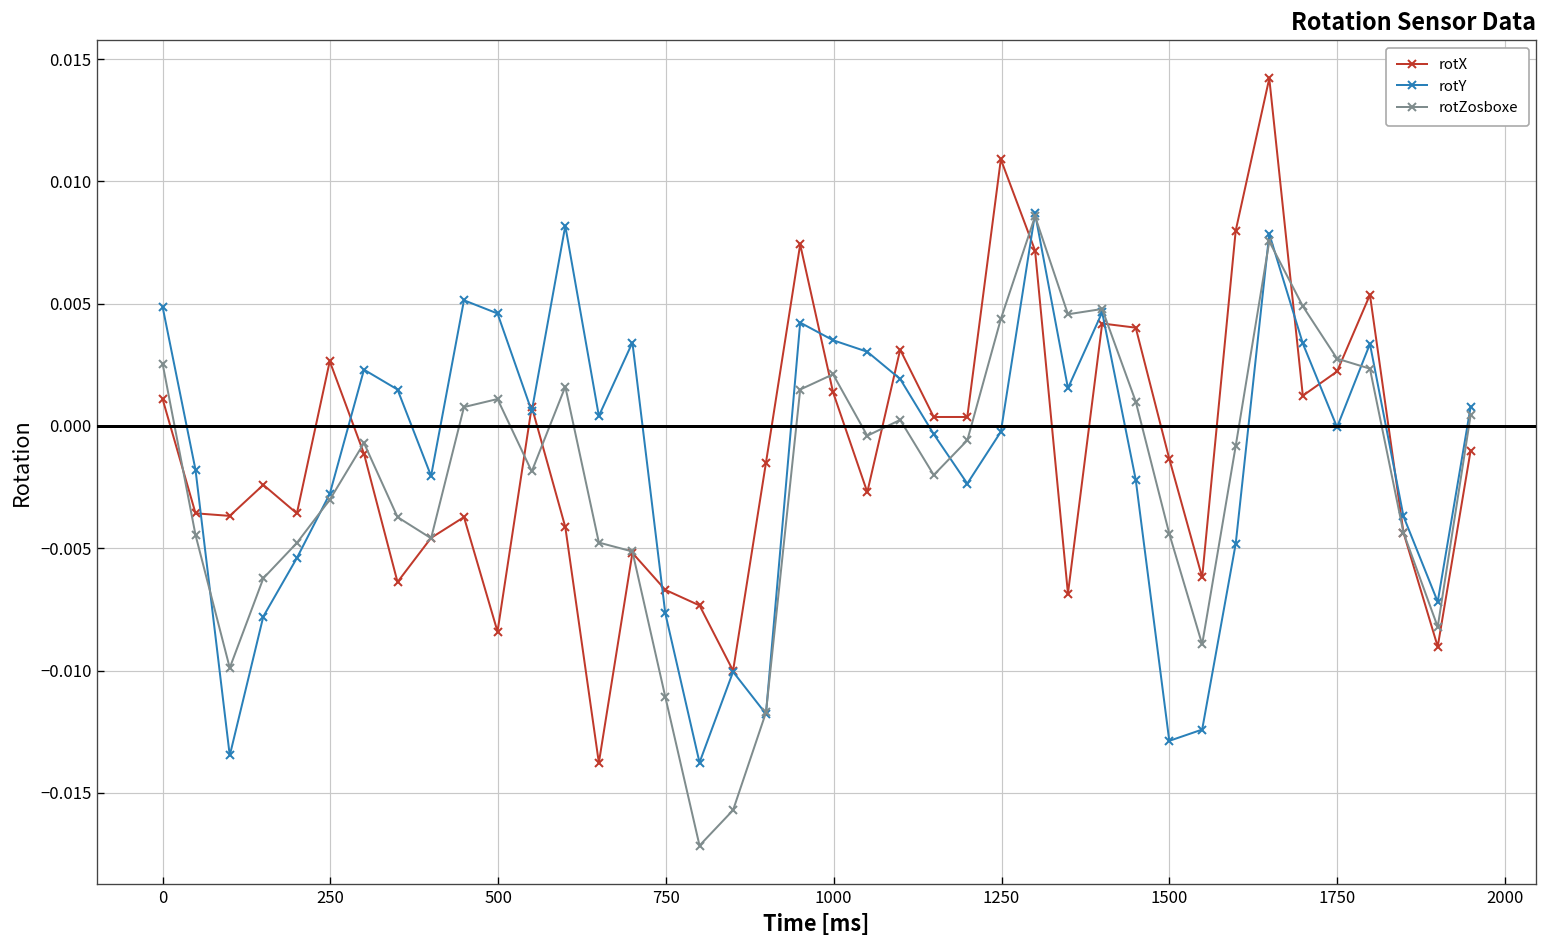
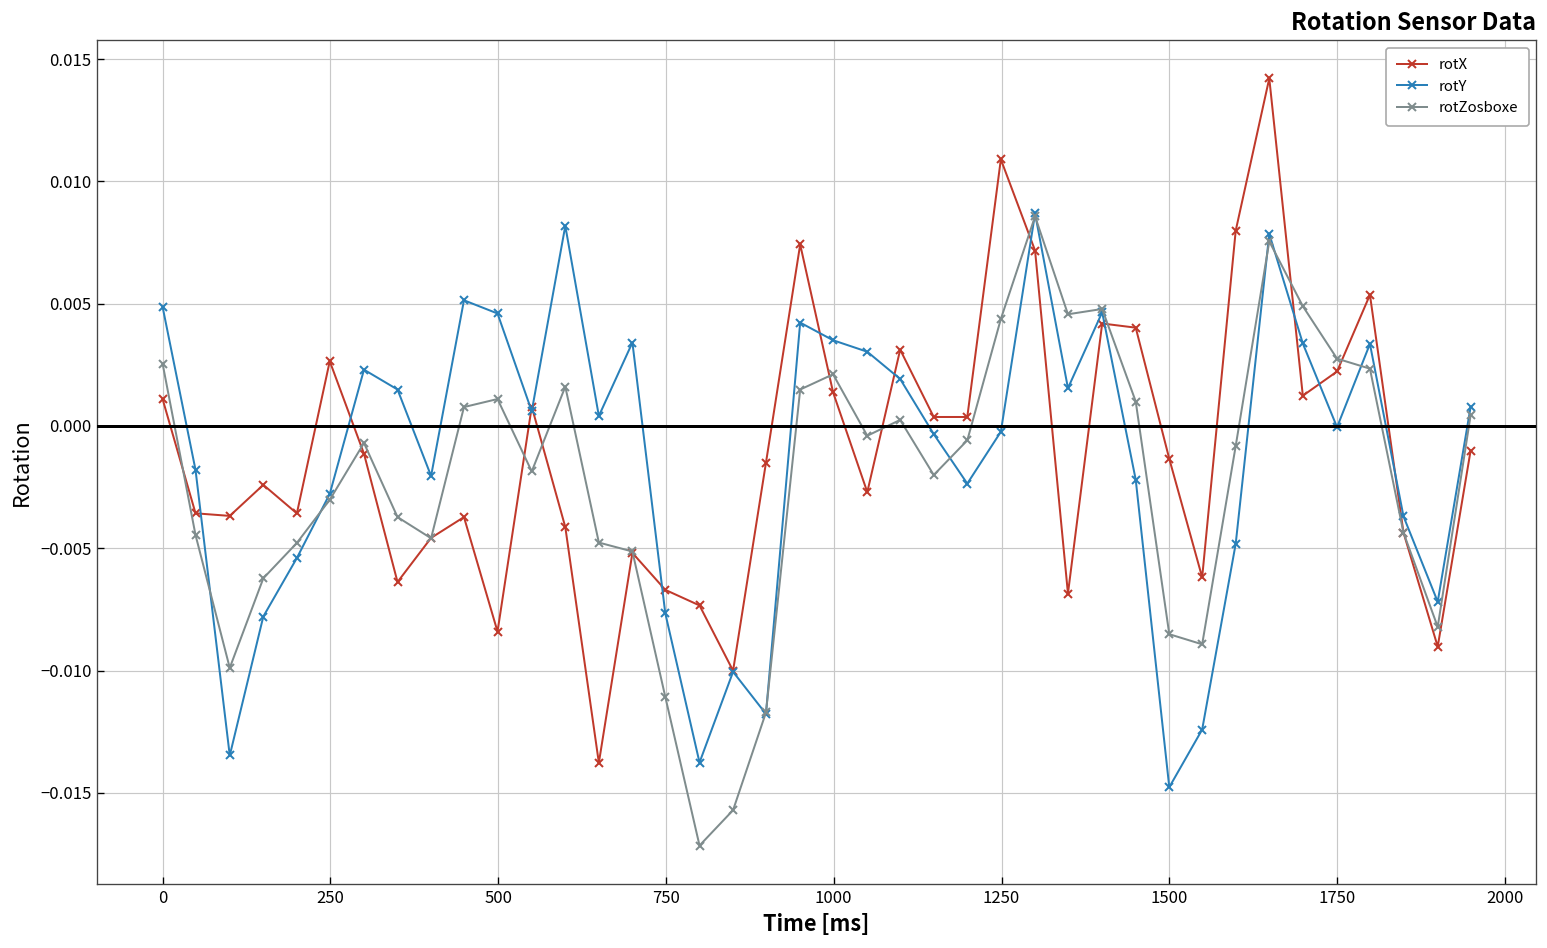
rotY, 1500: -0.0129 -> -0.0148
rotZosboxe, 1500: -0.0044 -> -0.0085
